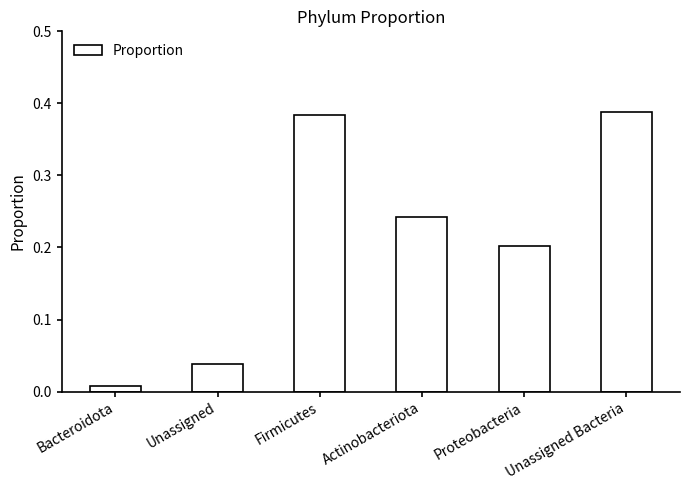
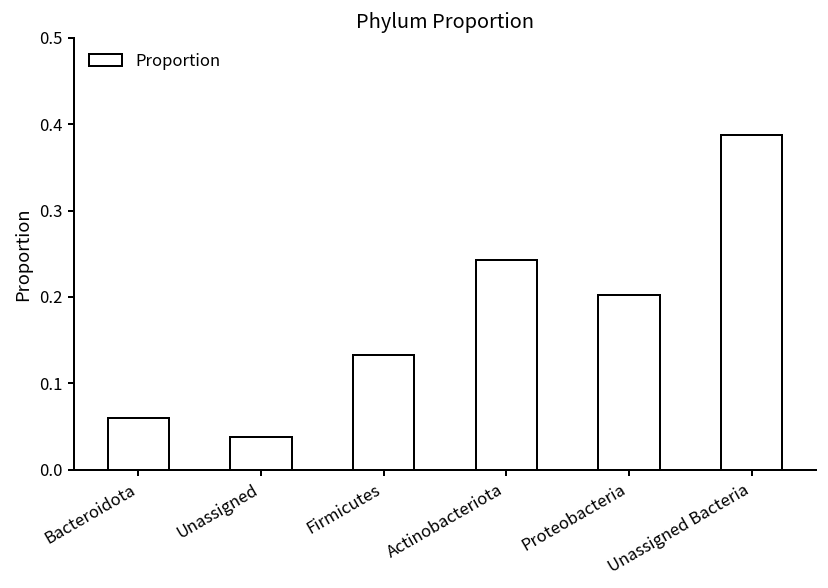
Bacteroidota: 0.01 -> 0.06
Firmicutes: 0.38 -> 0.13
